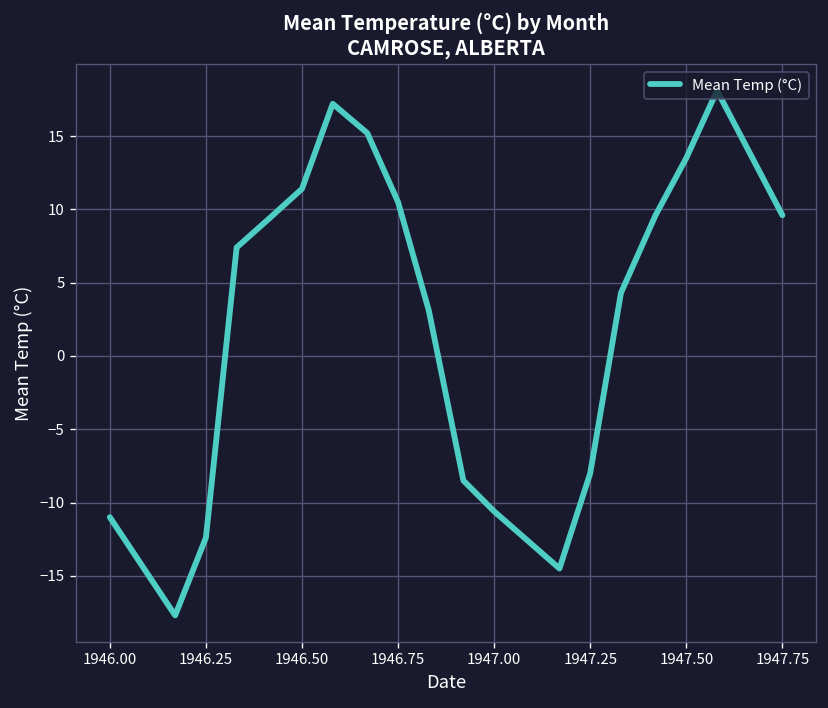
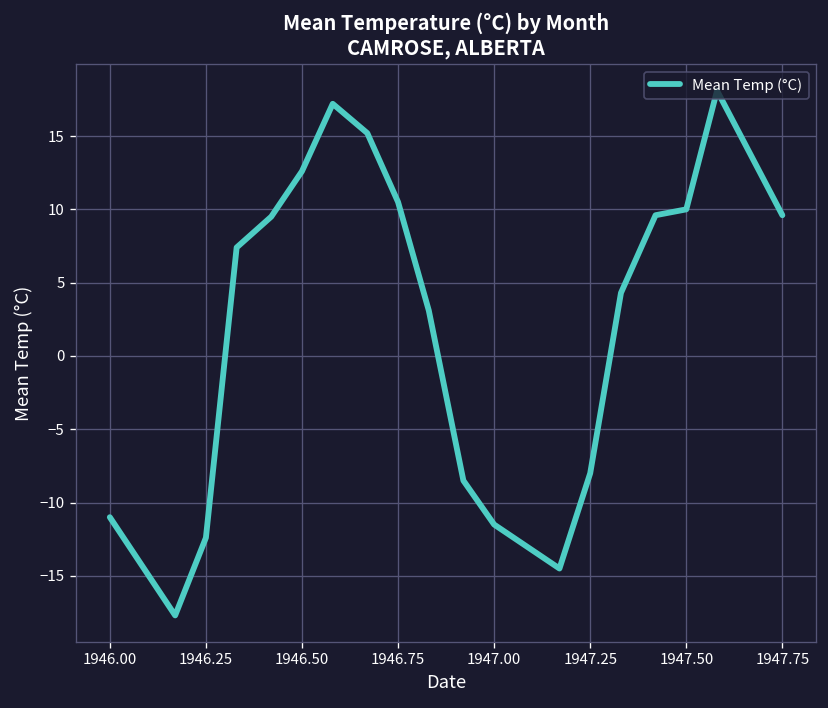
1946.50: 11.4 -> 12.6
1947.00: -10.6 -> -11.5
1947.50: 13.5 -> 10.0
